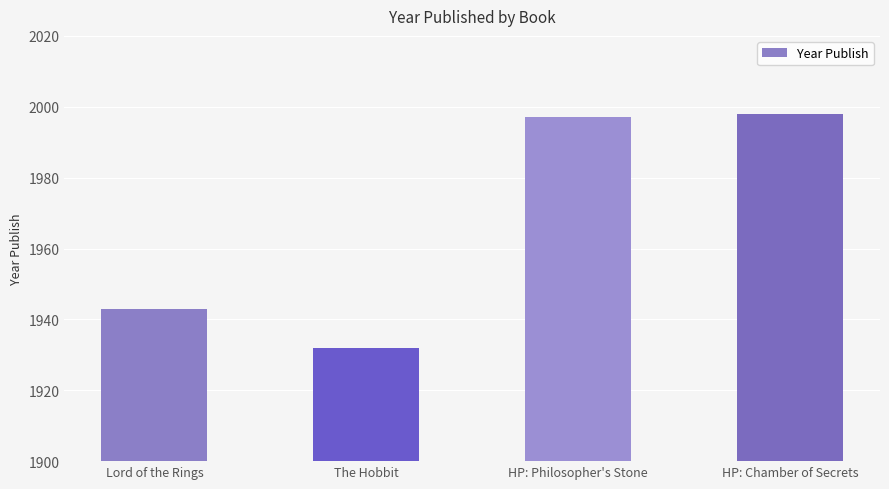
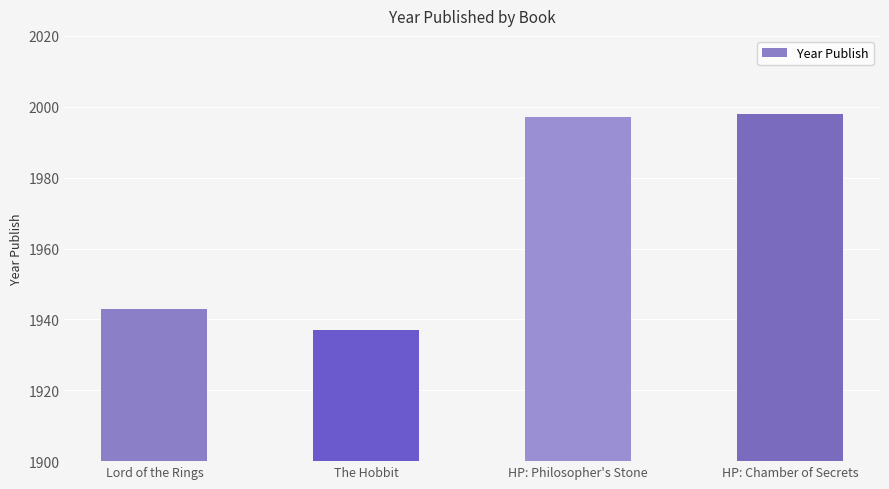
The Hobbit: 1932 -> 1937
